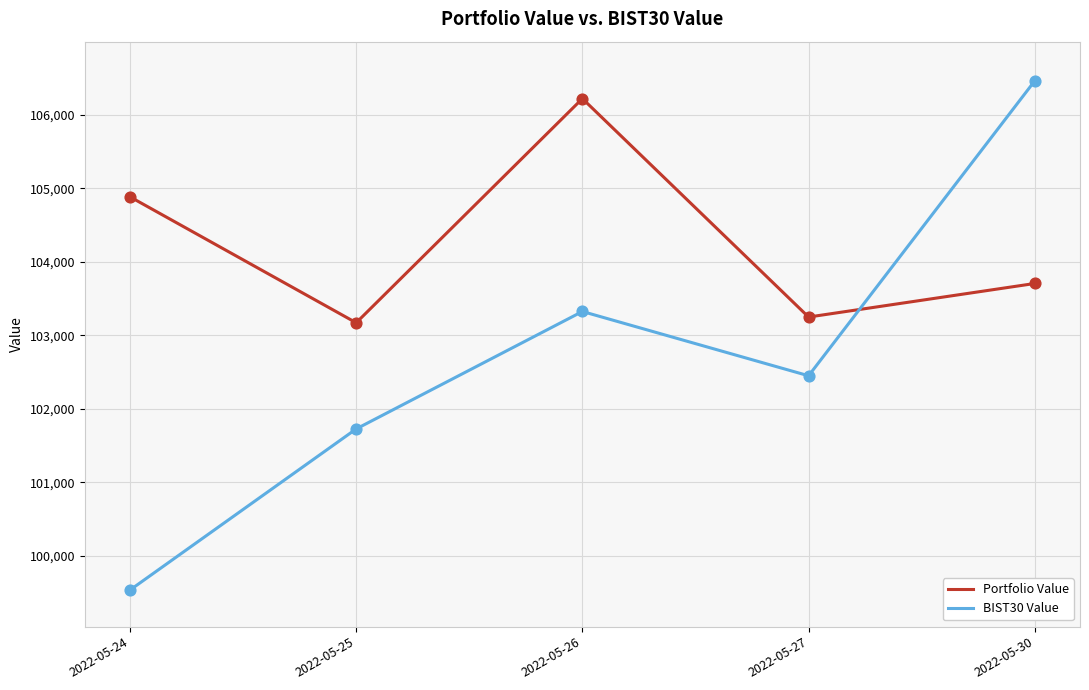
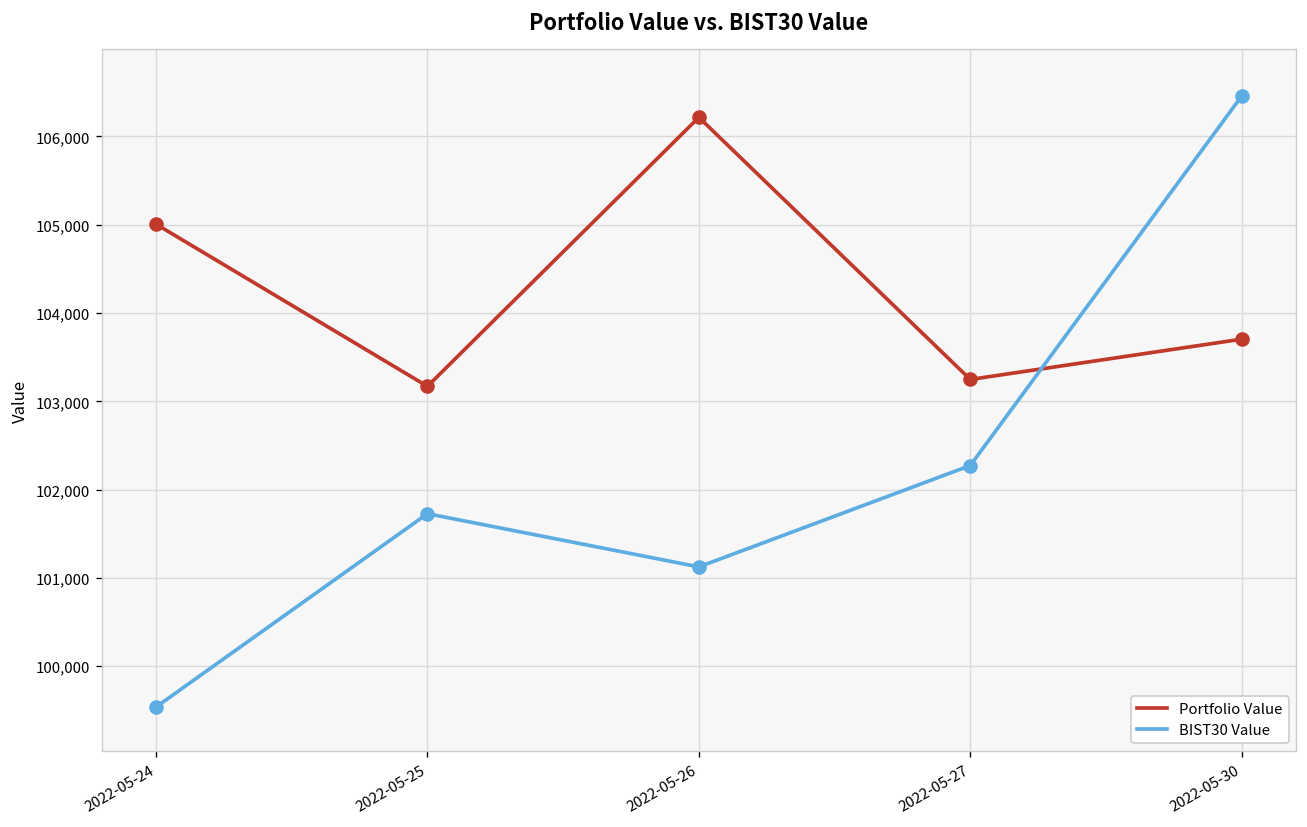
Portfolio Value, 2022-05-24: 104,900 -> 105,000
BIST30 Value, 2022-05-26: 103,300 -> 101,100
BIST30 Value, 2022-05-27: 102,500 -> 102,300
